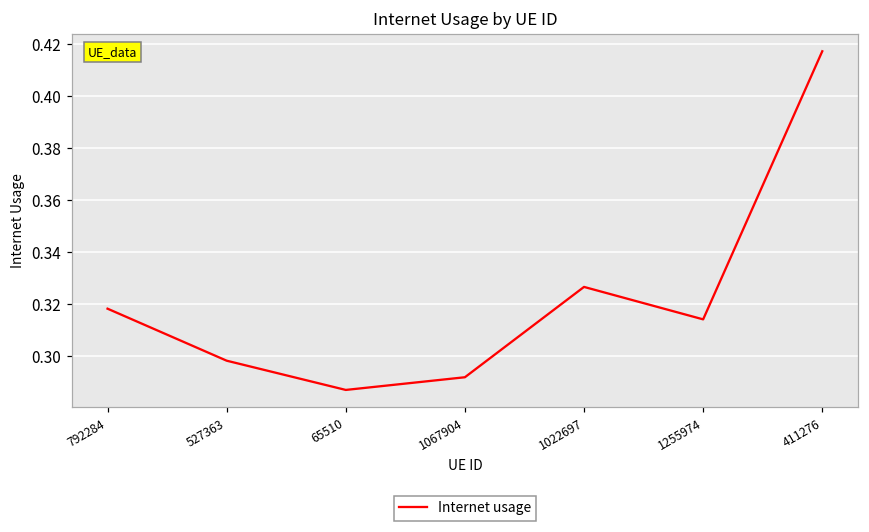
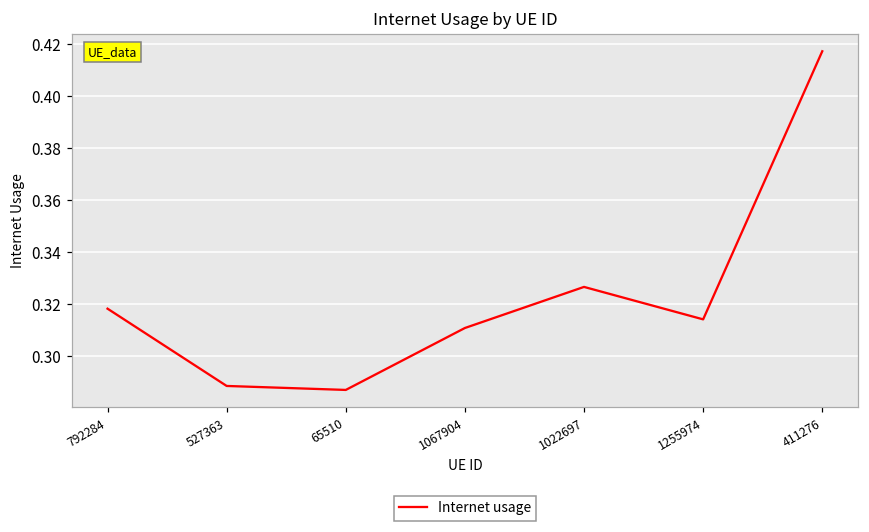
527363: 0.298 -> 0.288
1067904: 0.292 -> 0.311
